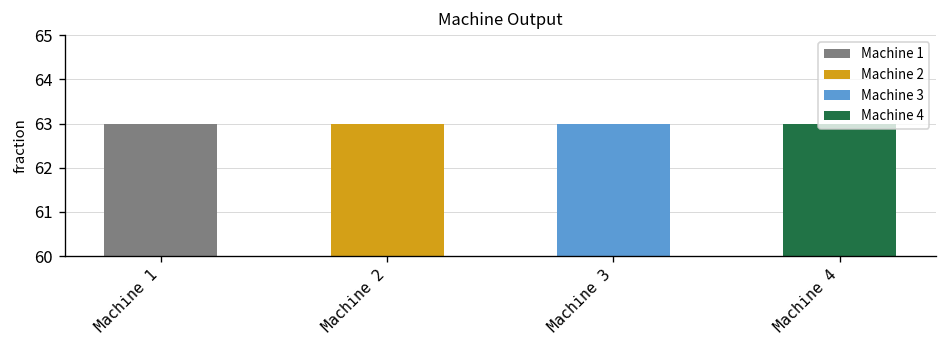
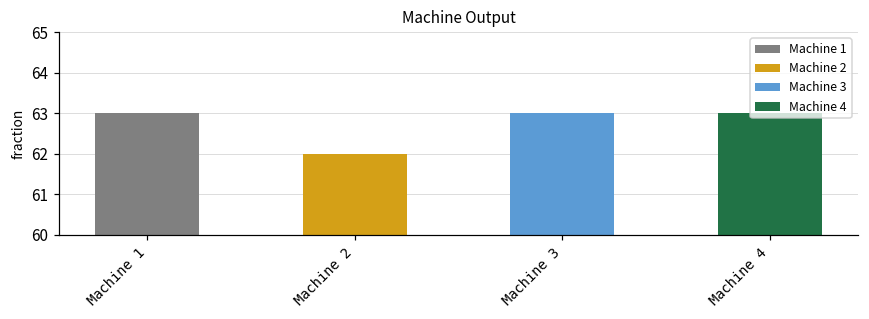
Machine 2: 63 -> 62
